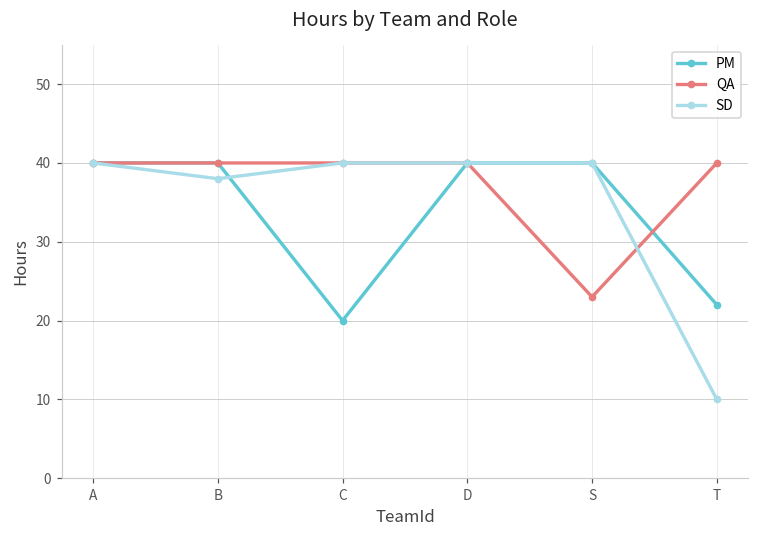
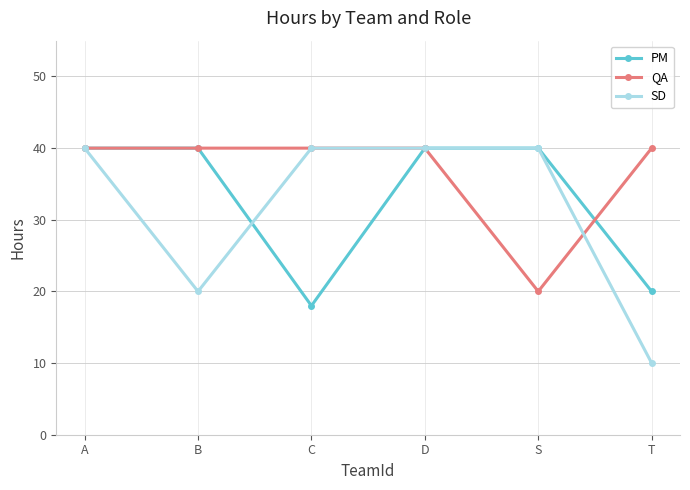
SD, B: 38 -> 20
PM, C: 20 -> 18
QA, S: 23 -> 20
PM, T: 22 -> 20
